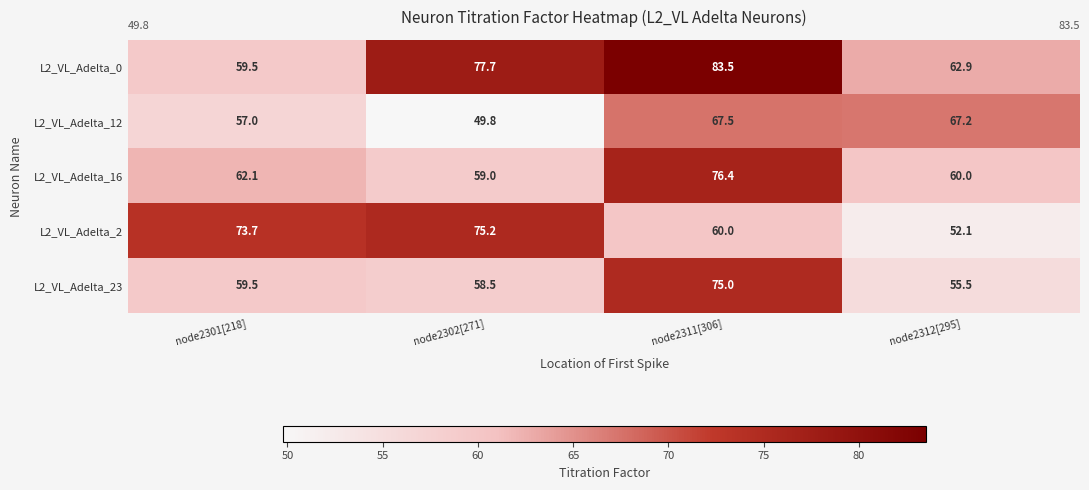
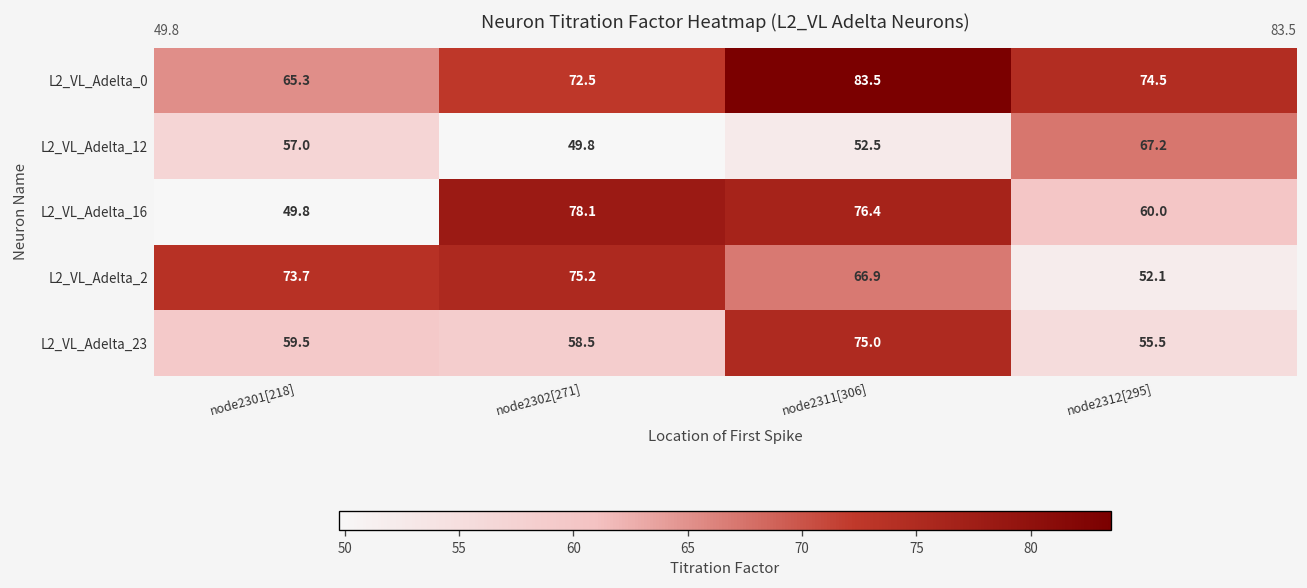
L2_VL_Adelta_0, node2301[218]: 59.5 -> 65.3
L2_VL_Adelta_0, node2302[271]: 77.7 -> 72.5
L2_VL_Adelta_0, node2312[295]: 62.9 -> 74.5
L2_VL_Adelta_12, node2311[306]: 67.5 -> 52.5
L2_VL_Adelta_16, node2301[218]: 62.1 -> 49.8
L2_VL_Adelta_16, node2302[271]: 59.0 -> 78.1
L2_VL_Adelta_2, node2311[306]: 60.0 -> 66.9
